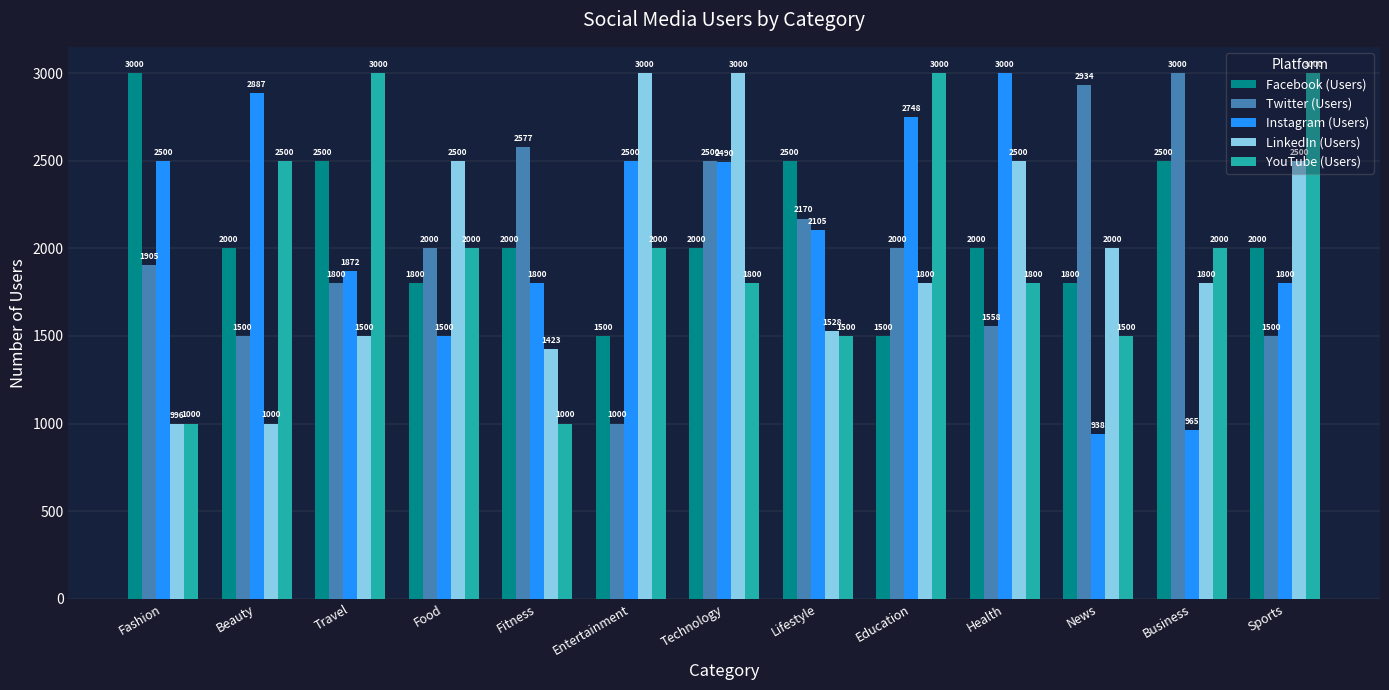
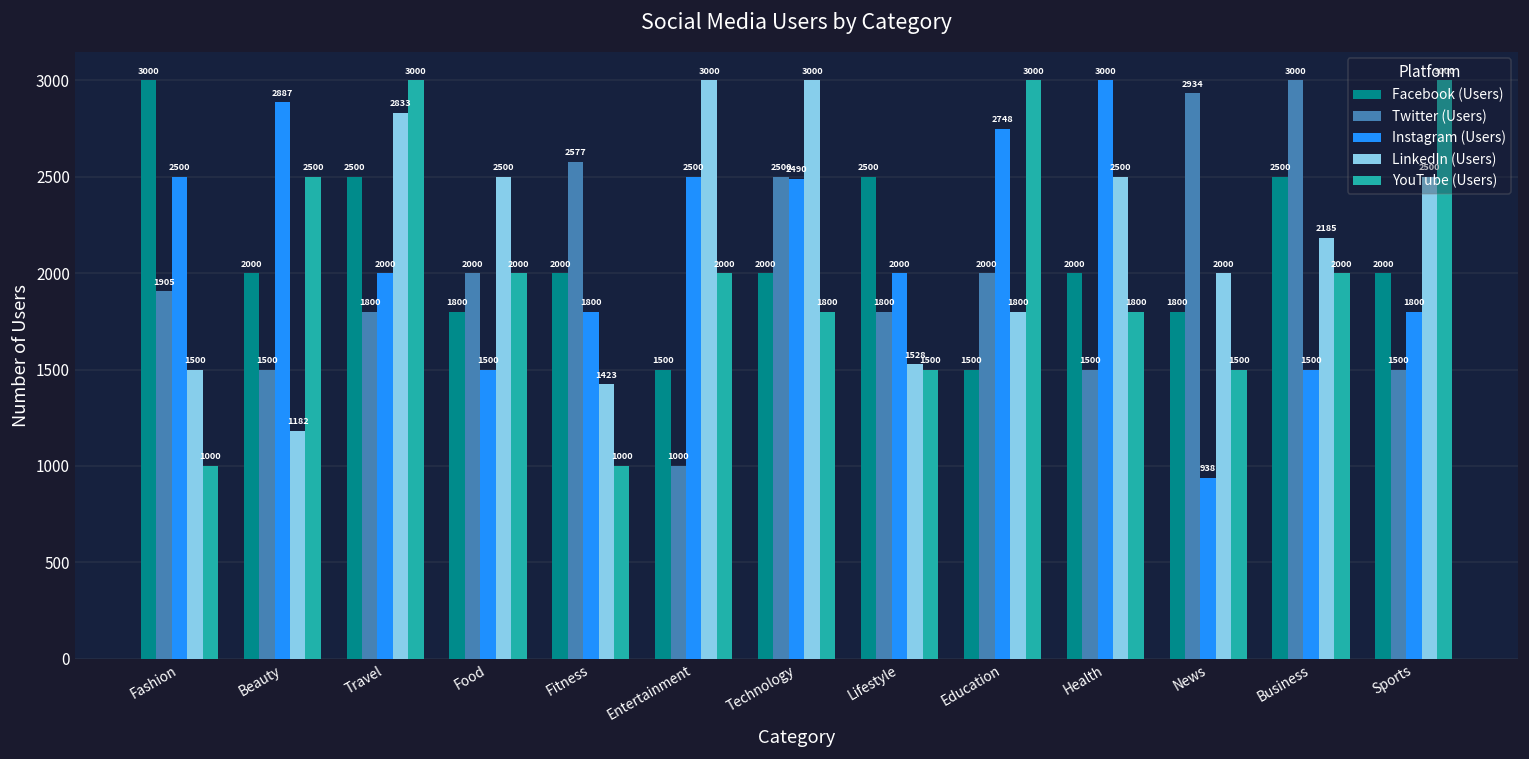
LinkedIn (Users), Fashion: 996 -> 1500
LinkedIn (Users), Beauty: 1000 -> 1182
Instagram (Users), Travel: 1872 -> 2000
LinkedIn (Users), Travel: 1500 -> 2833
Twitter (Users), Lifestyle: 2170 -> 1800
Instagram (Users), Lifestyle: 2105 -> 2000
Twitter (Users), Health: 1558 -> 1500
Instagram (Users), Business: 965 -> 1500
LinkedIn (Users), Business: 1800 -> 2185
